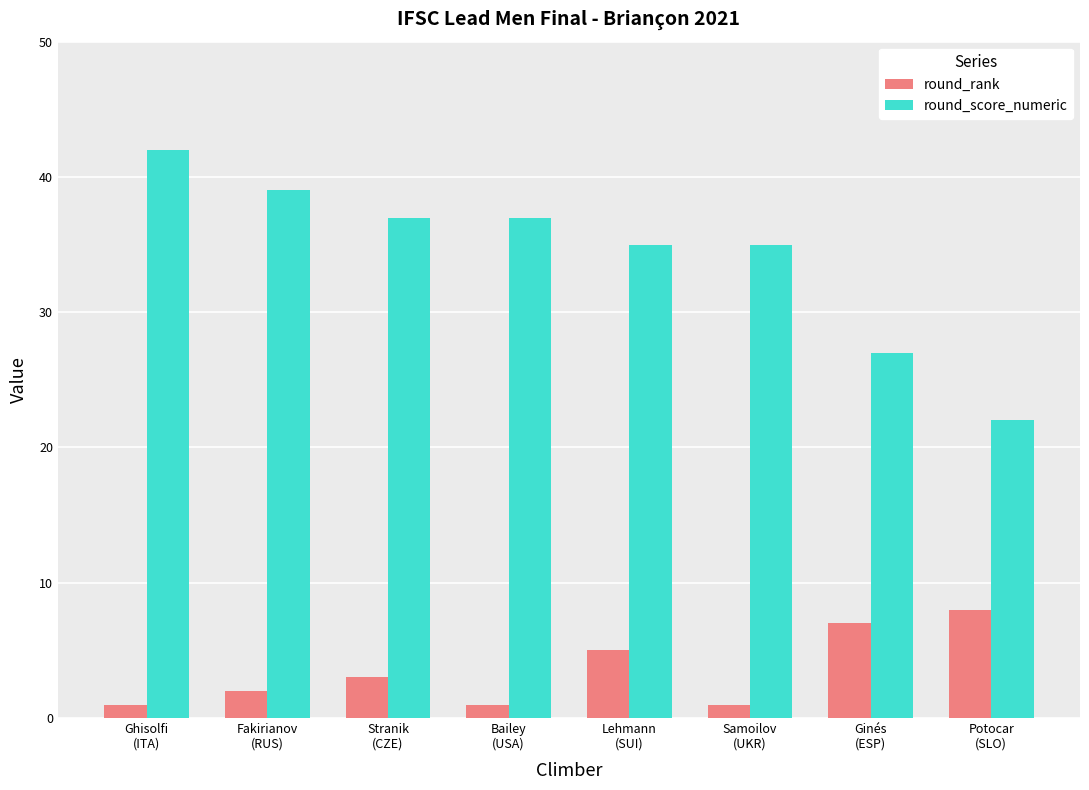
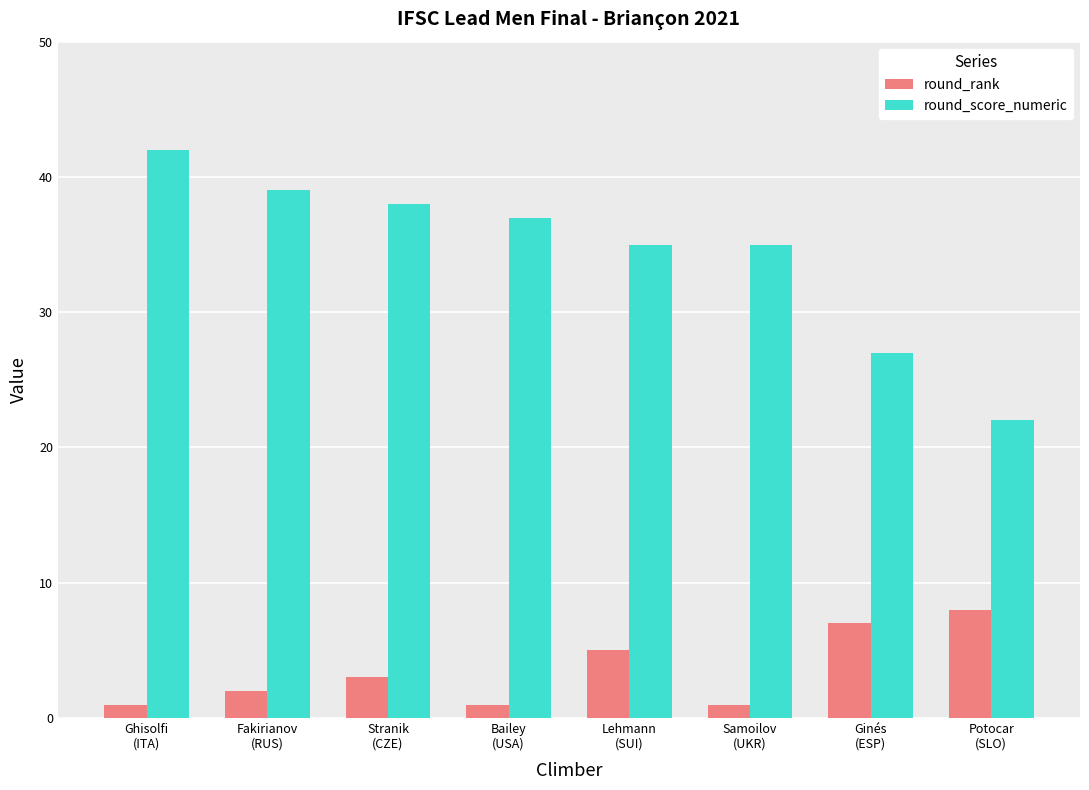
round_score_numeric, Stranik (CZE): 37 -> 38
